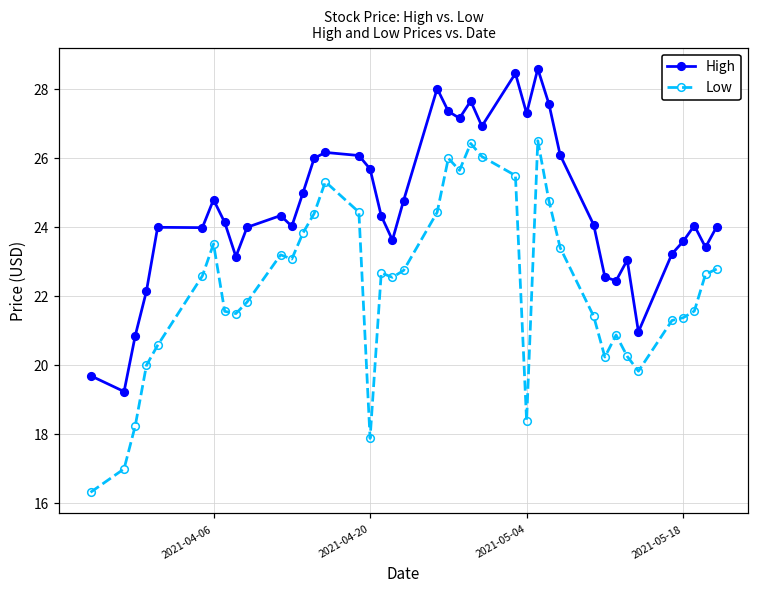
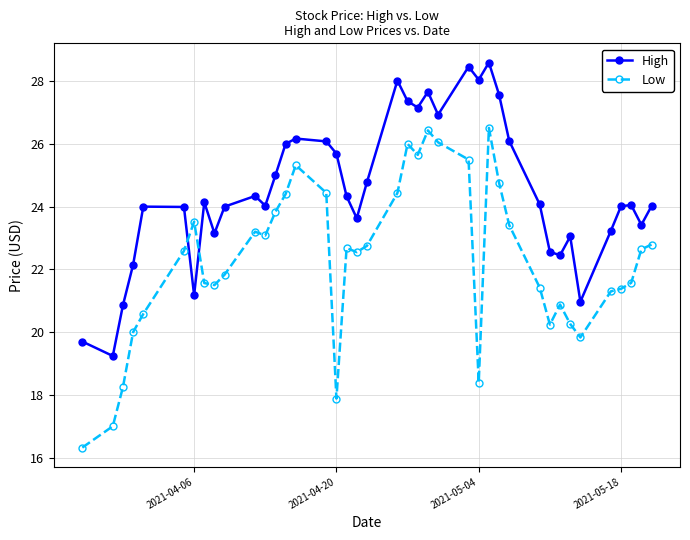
High, 2021-04-06: 24.8 -> 21.2
High, 2021-05-04: 27.3 -> 28.0
High, 2021-05-18: 23.6 -> 24.0
